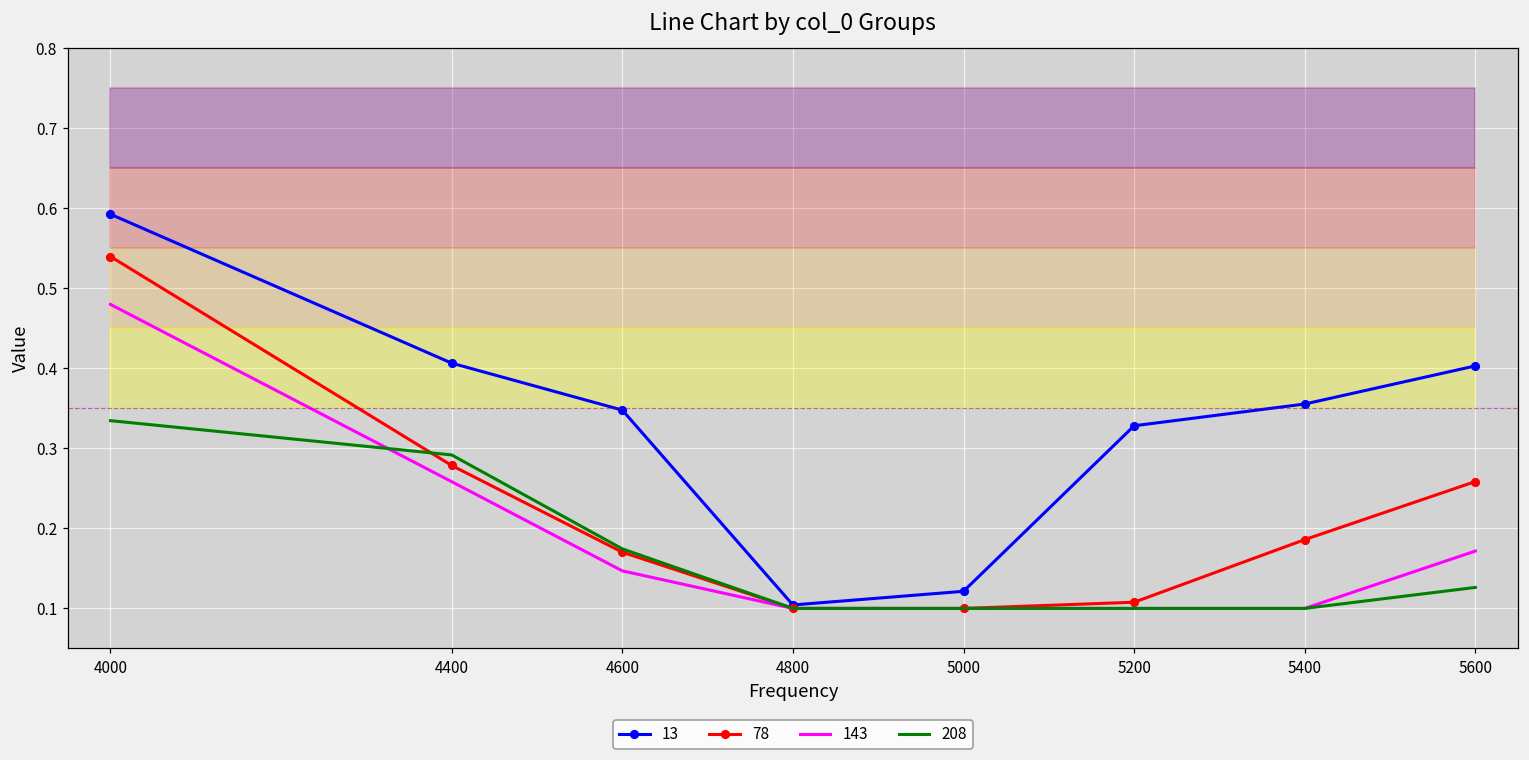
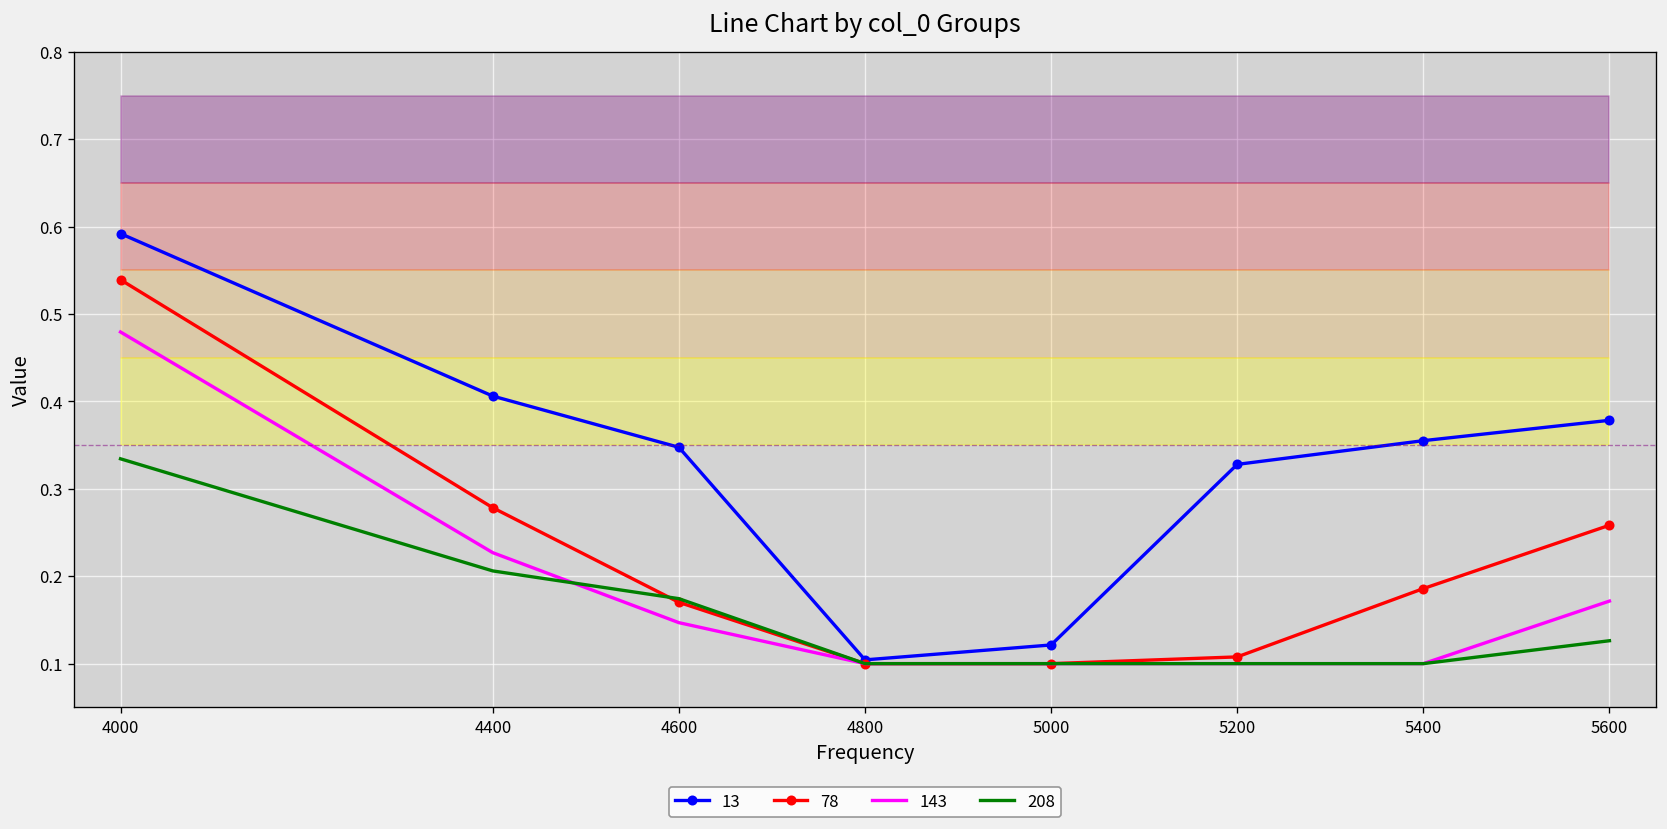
143, 4400: 0.26 -> 0.23
208, 4400: 0.29 -> 0.21
13, 5600: 0.40 -> 0.38
